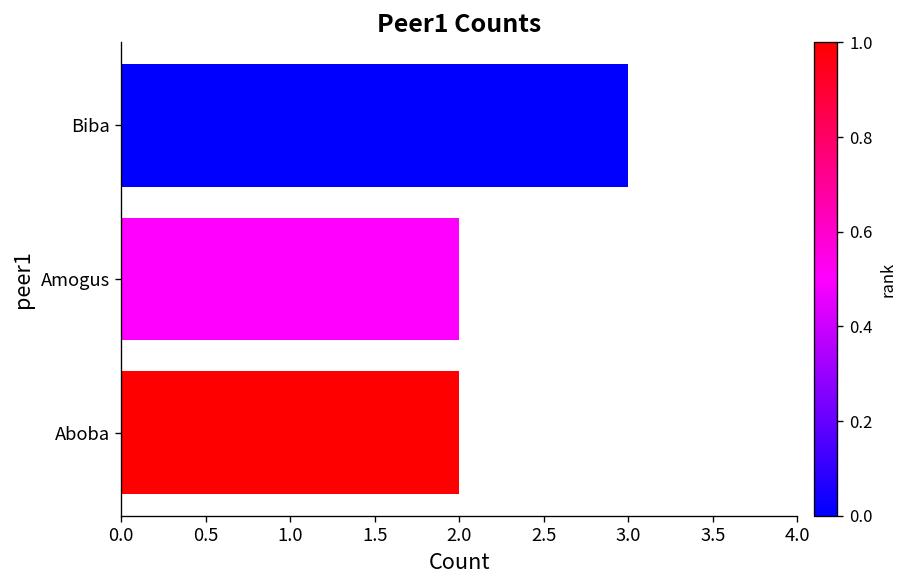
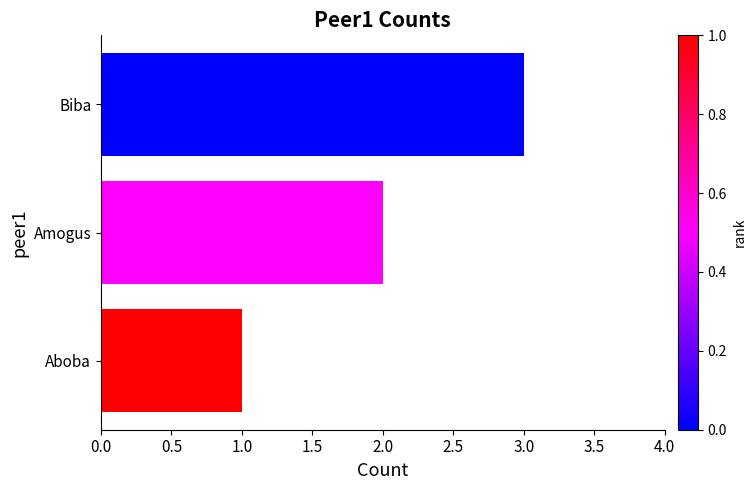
Aboba: 2 -> 1
